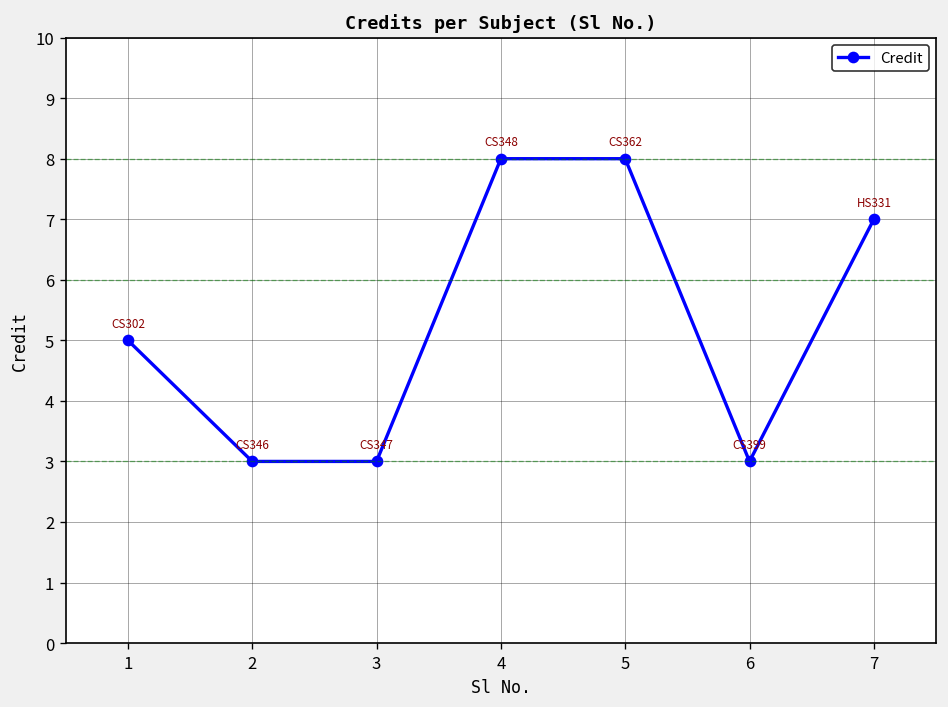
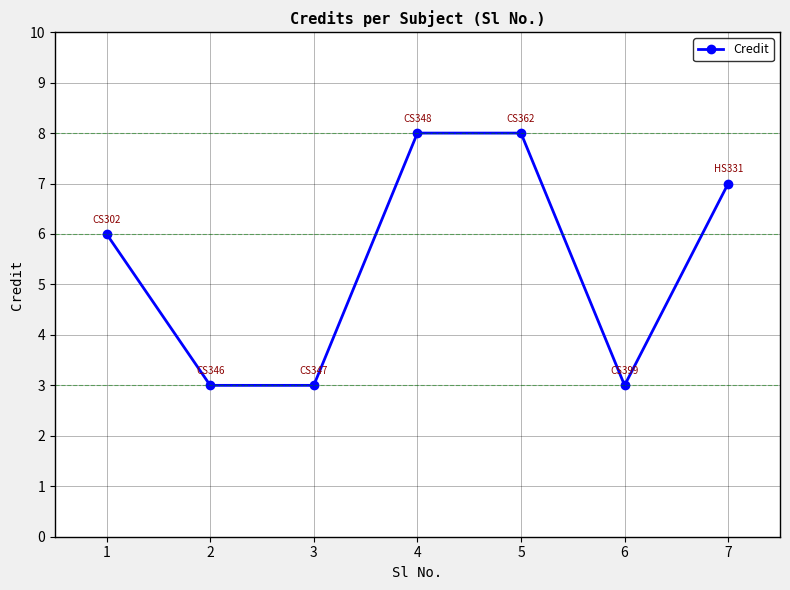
1: 5 -> 6
